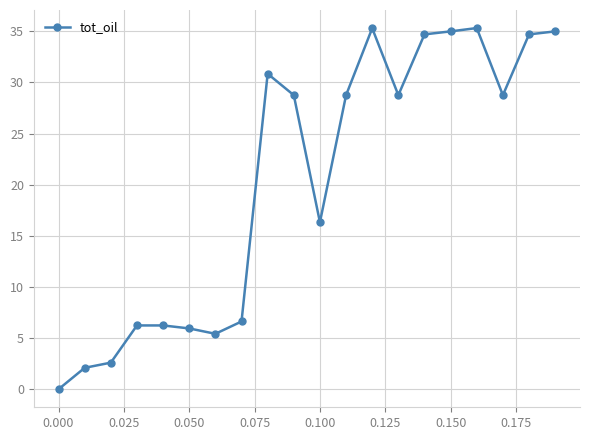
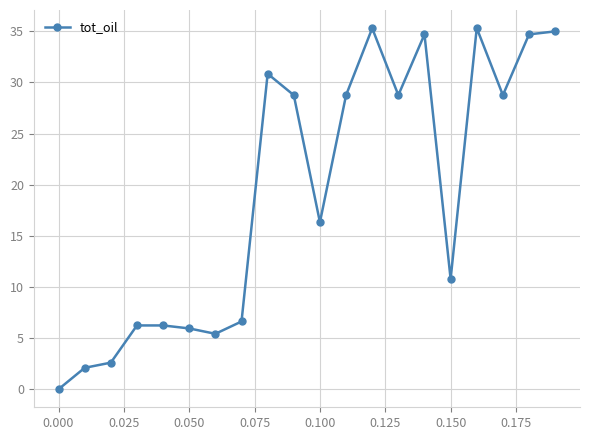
0.150: 35.0 -> 10.8
